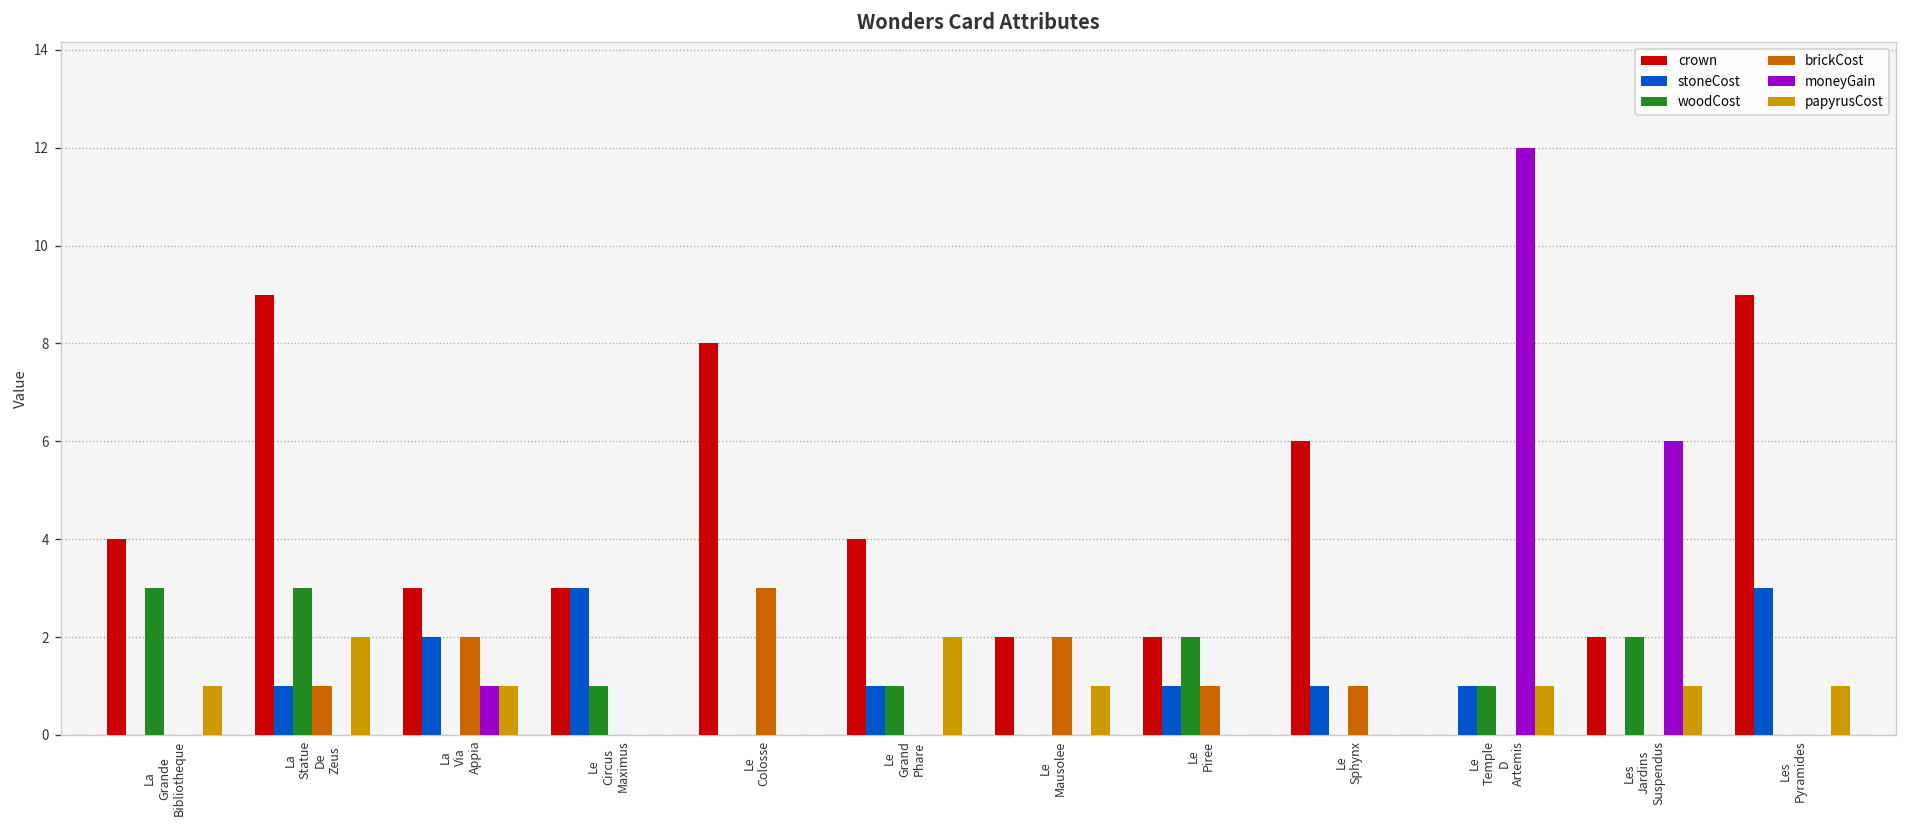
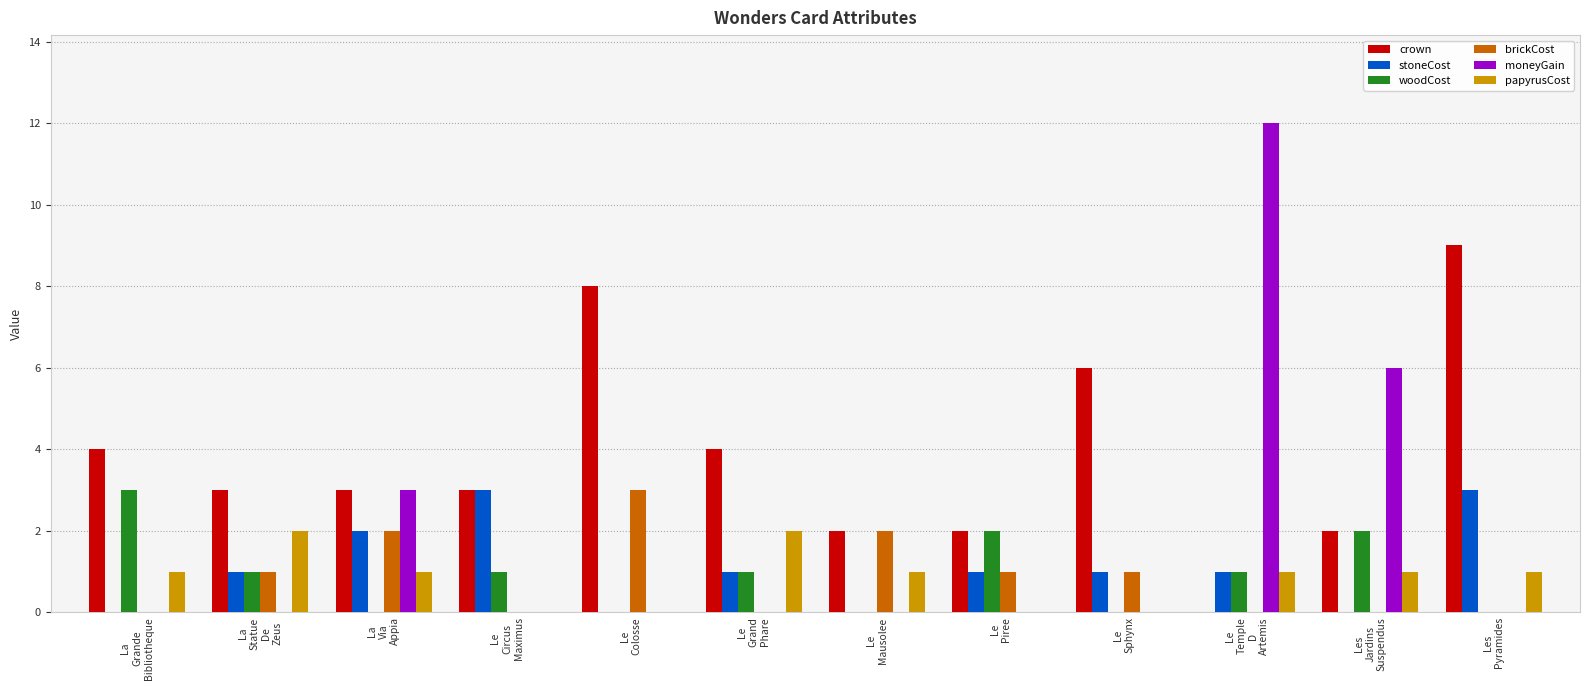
crown, La Statue De Zeus: 9 -> 3
woodCost, La Statue De Zeus: 3 -> 1
moneyGain, La Via Appia: 1 -> 3
